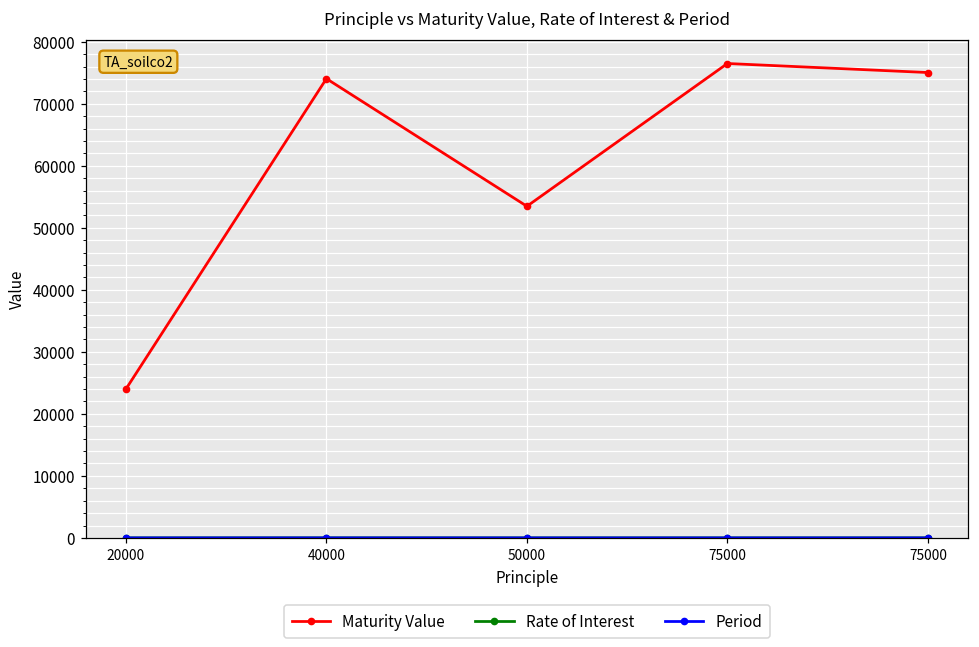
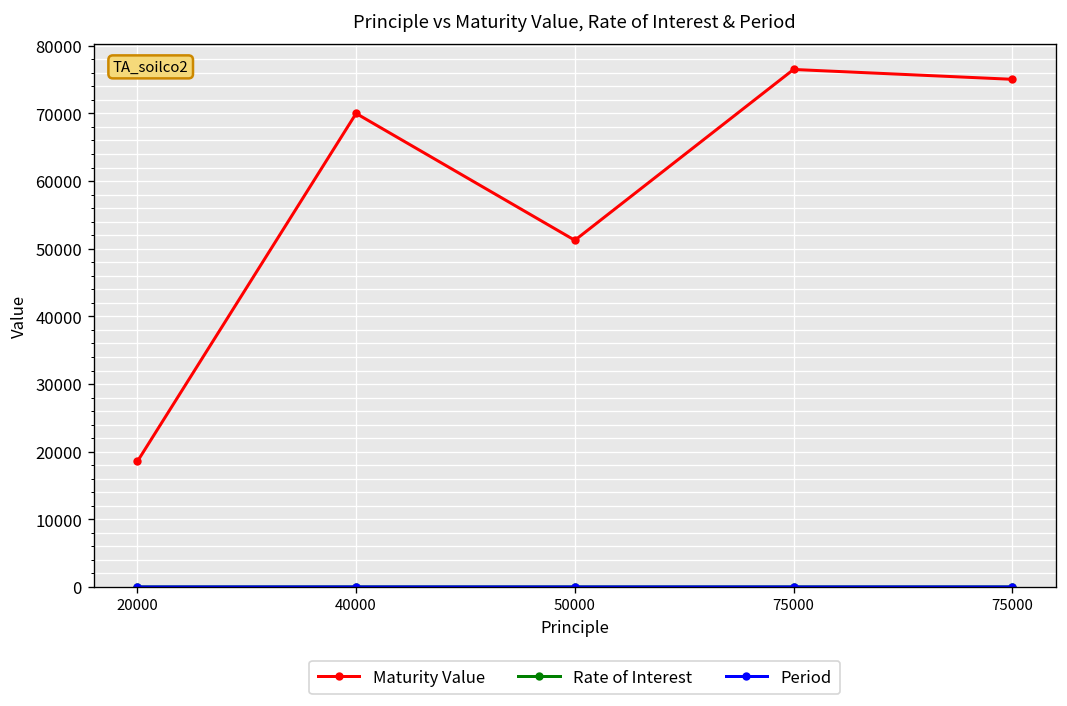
Maturity Value, 20000: 24000 -> 19000
Maturity Value, 40000: 74000 -> 70000
Maturity Value, 50000: 53000 -> 51000
